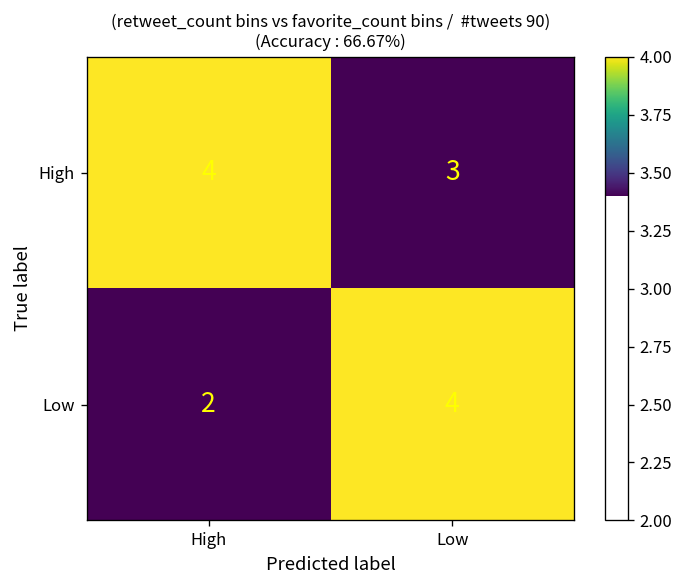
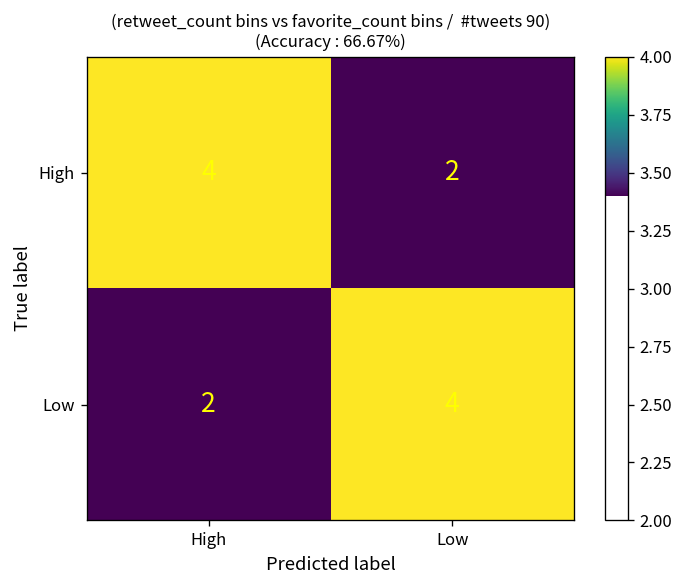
High, Low: 3 -> 2
